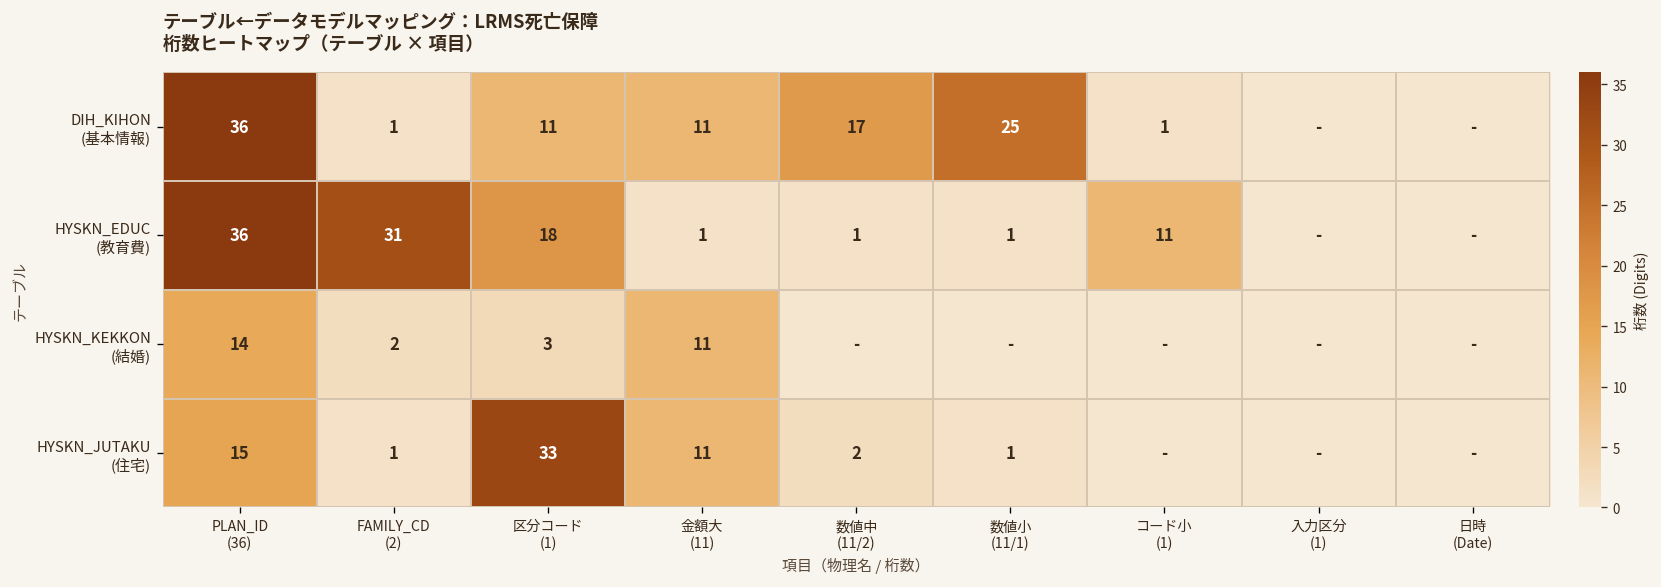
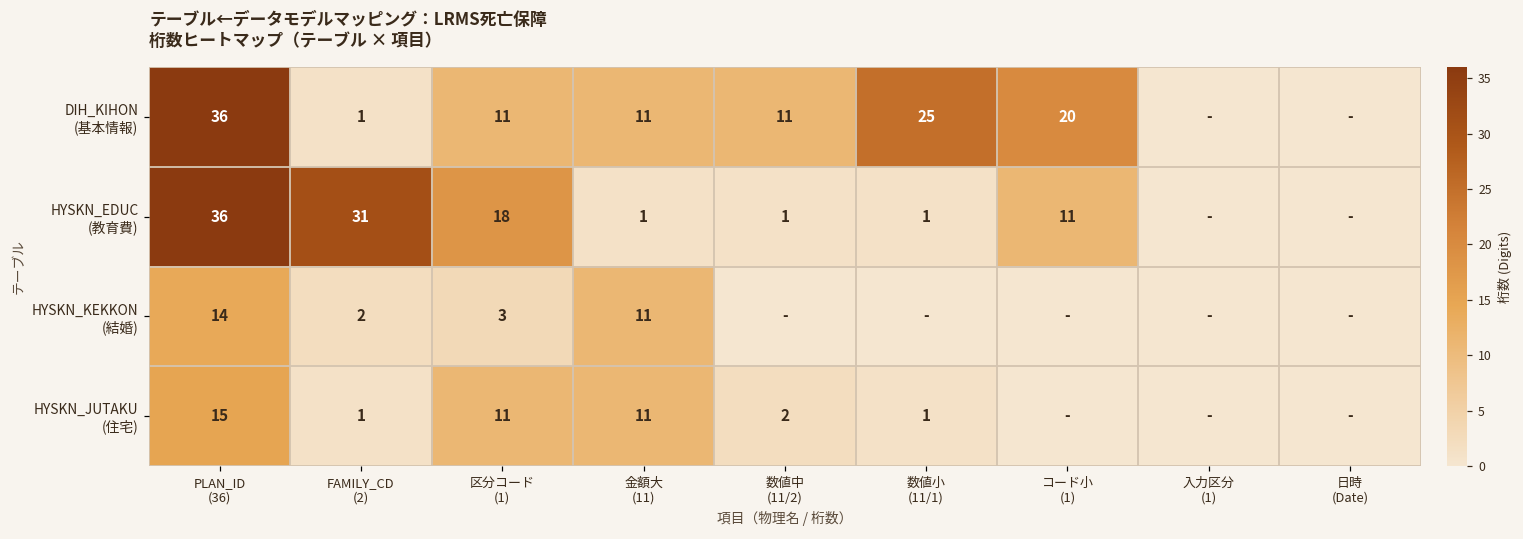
DIH_KIHON (基本情報), 数値中 (11/2): 17 -> 11
DIH_KIHON (基本情報), コード小 (1): 1 -> 20
HYSKN_JUTAKU (住宅), 区分コード (1): 33 -> 11
